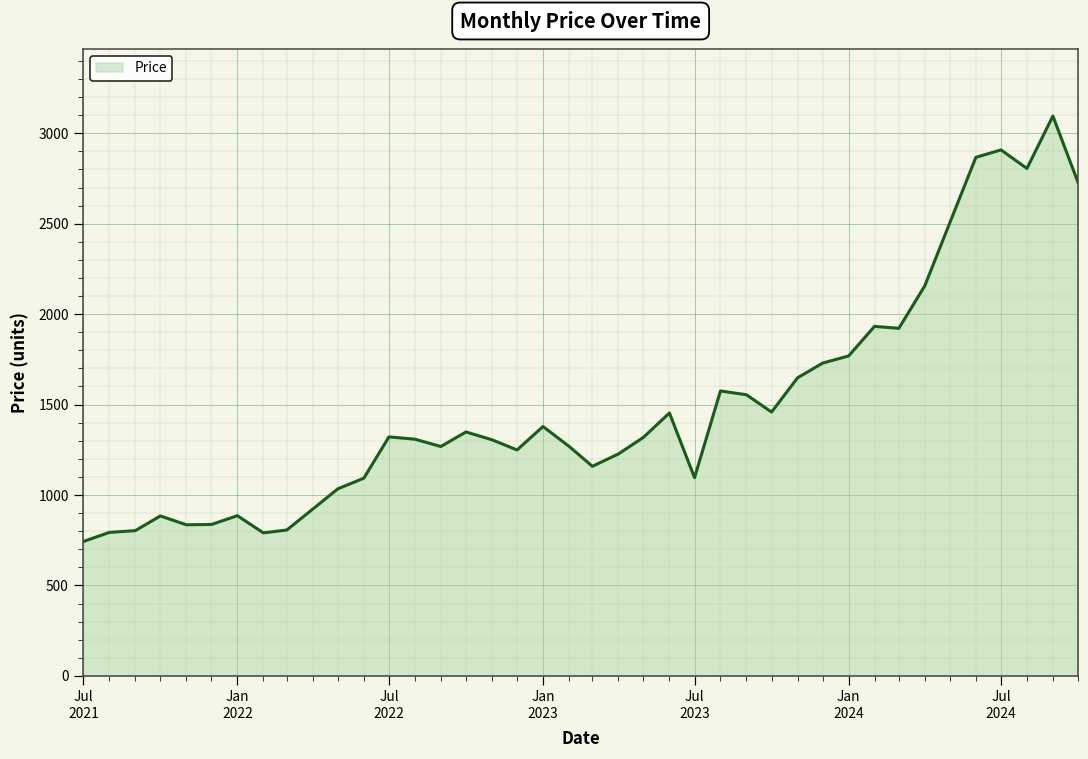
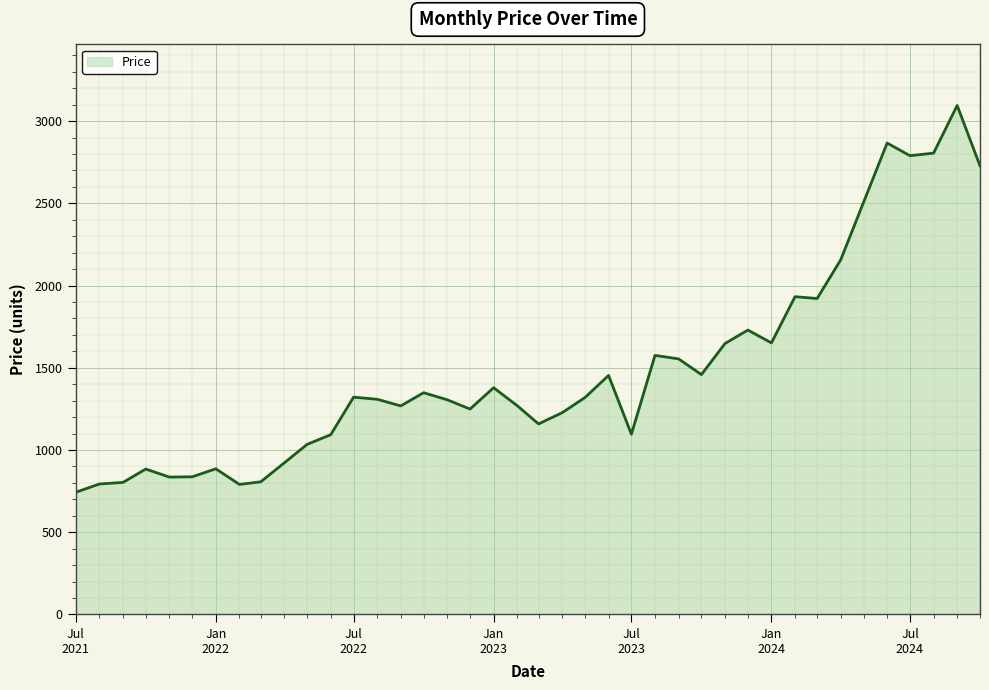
Jan 2024: 1770 -> 1650
Jul 2024: 2910 -> 2790
